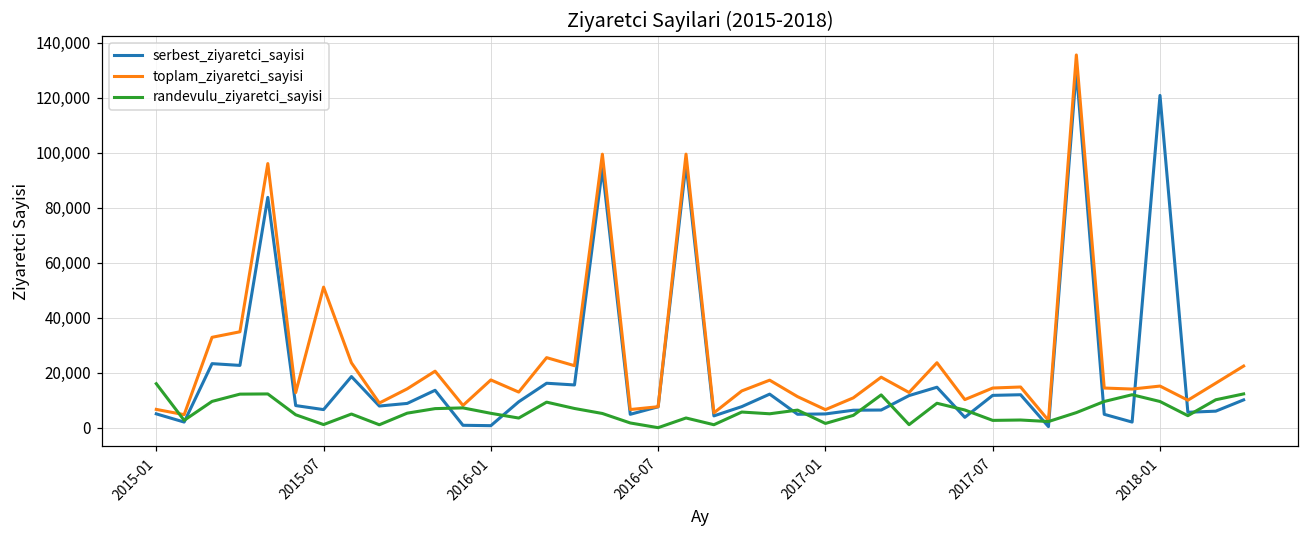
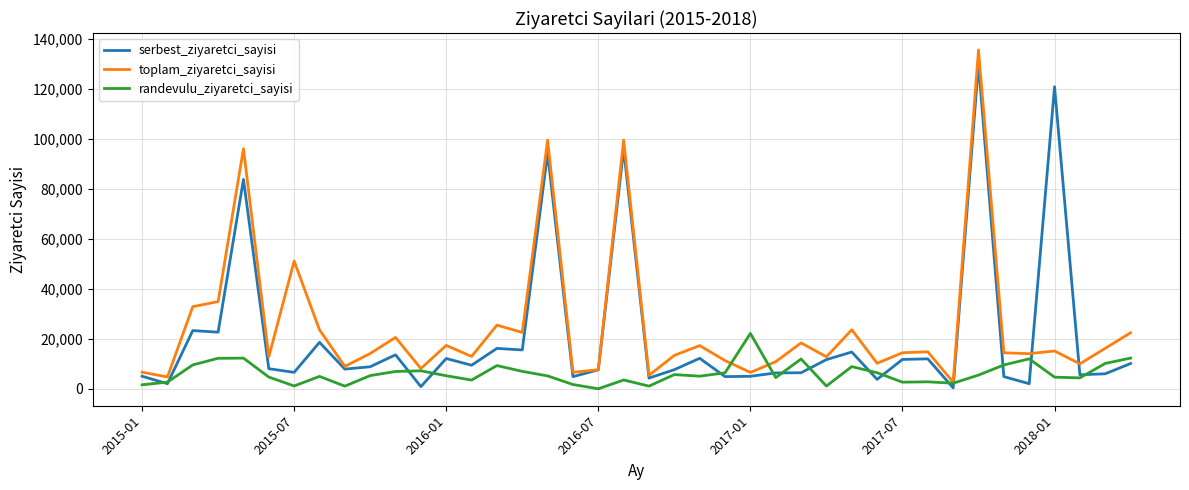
randevulu_ziyaretci_sayisi, 2015-01: 16,000 -> 2,000
serbest_ziyaretci_sayisi, 2016-01: 1,000 -> 12,000
randevulu_ziyaretci_sayisi, 2017-01: 2,000 -> 22,000
randevulu_ziyaretci_sayisi, 2018-01: 10,000 -> 5,000
